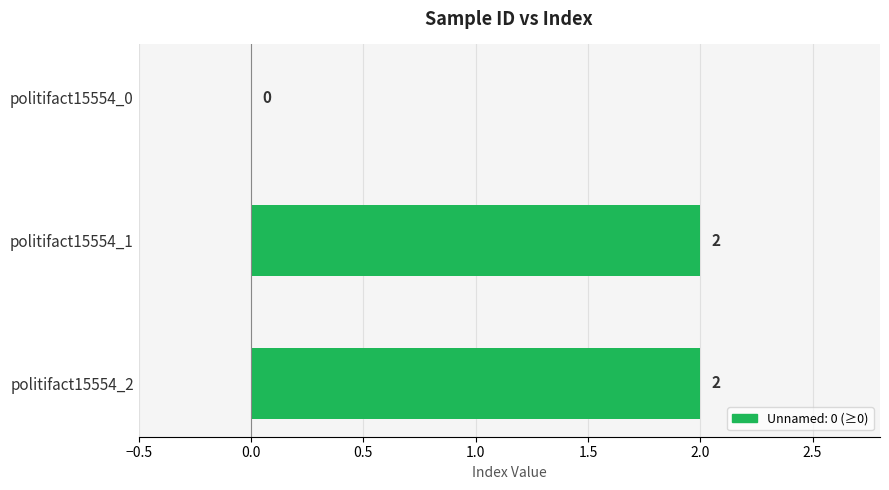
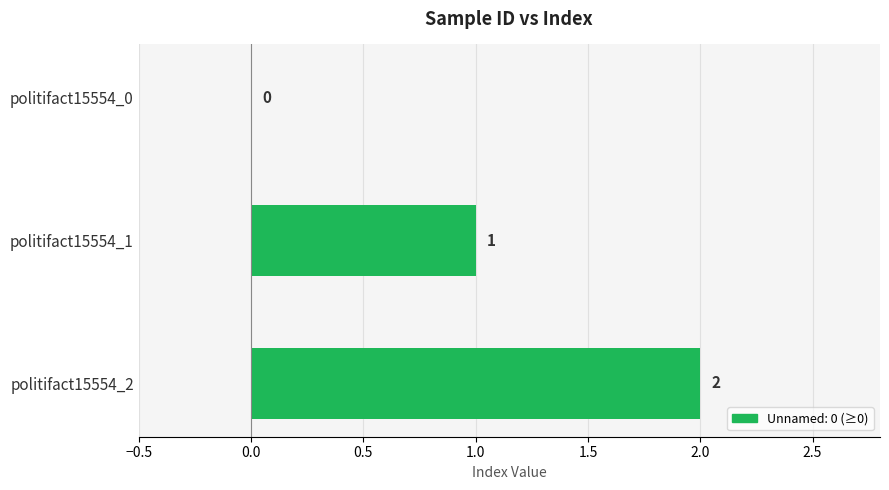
politifact15554_1: 2 -> 1
